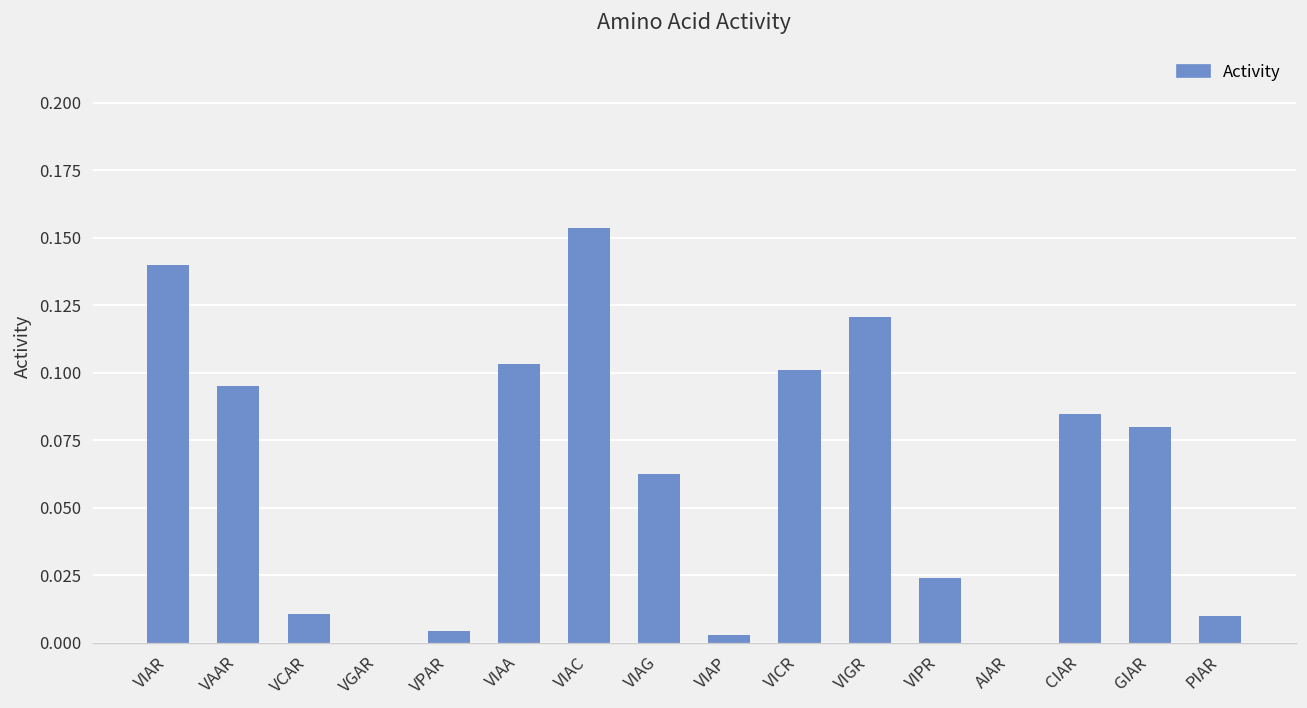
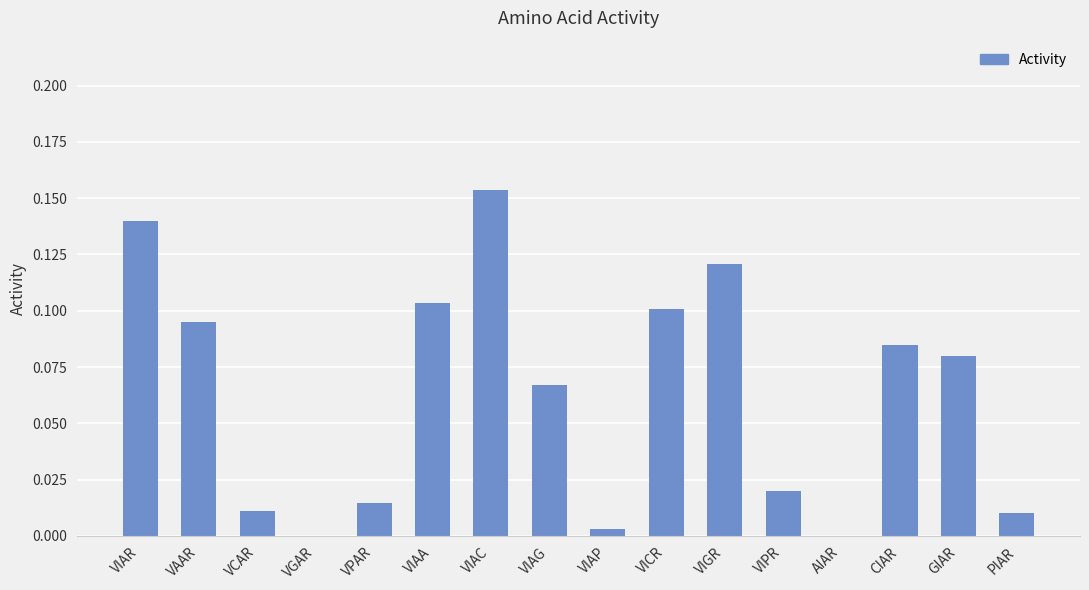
VPAR: 0.004 -> 0.015
VIAG: 0.063 -> 0.067
VIPR: 0.024 -> 0.020
